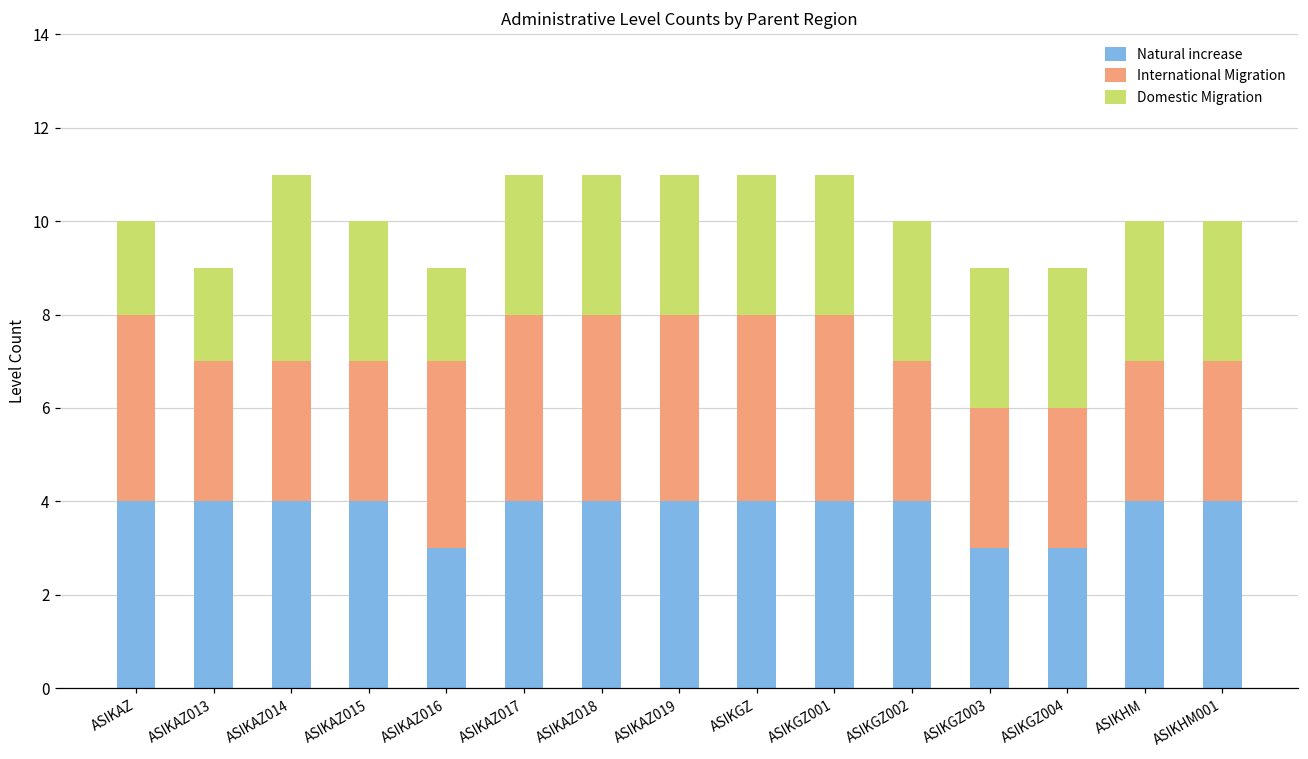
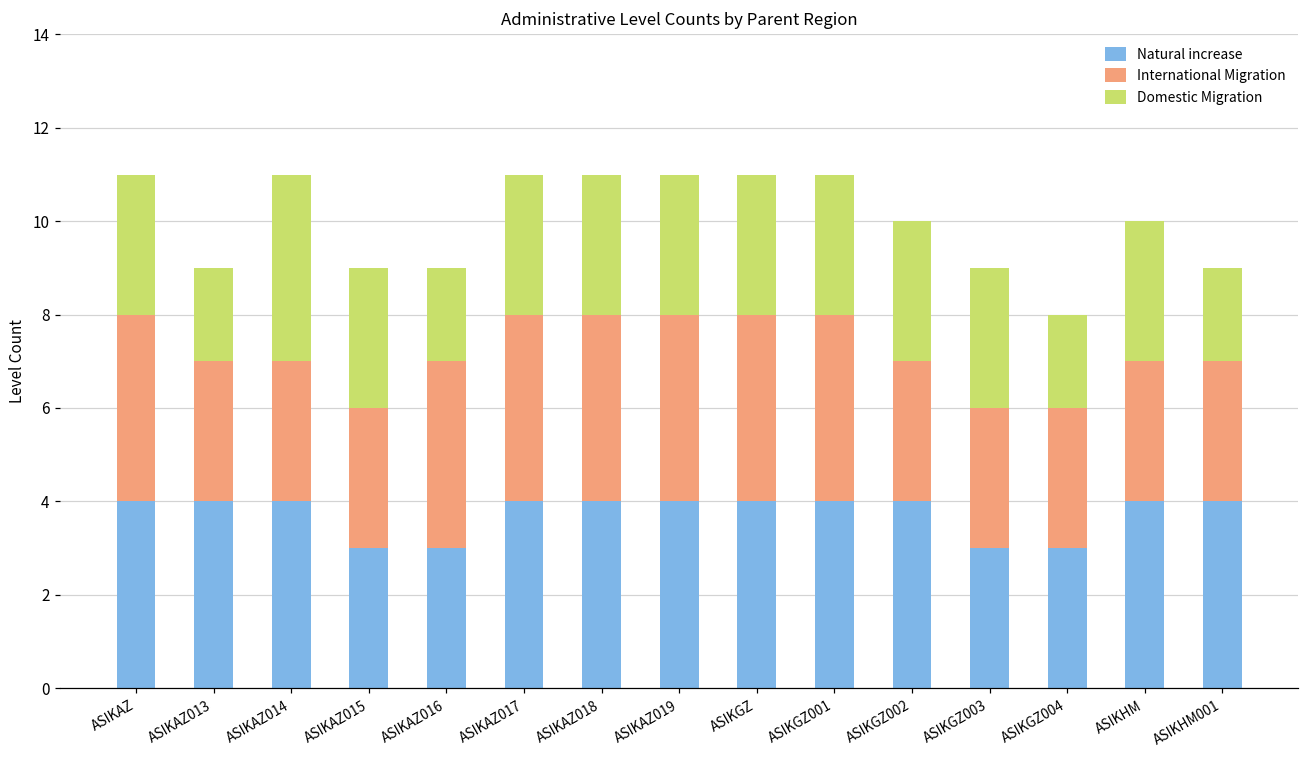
Domestic Migration, ASIKAZ: 2 -> 3
Natural increase, ASIKAZ015: 4 -> 3
Domestic Migration, ASIKGZ004: 3 -> 2
Domestic Migration, ASIKHM001: 3 -> 2
